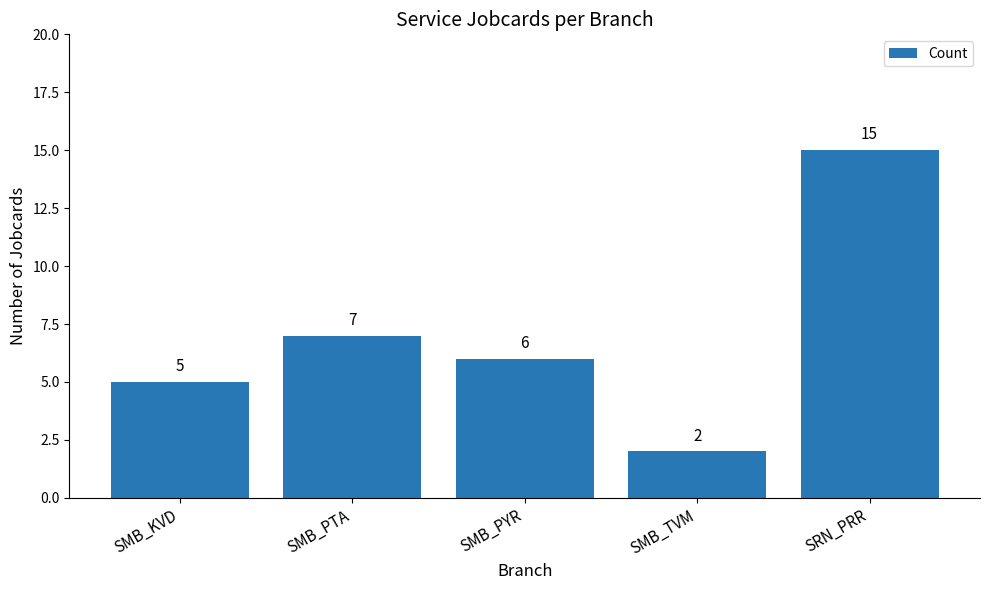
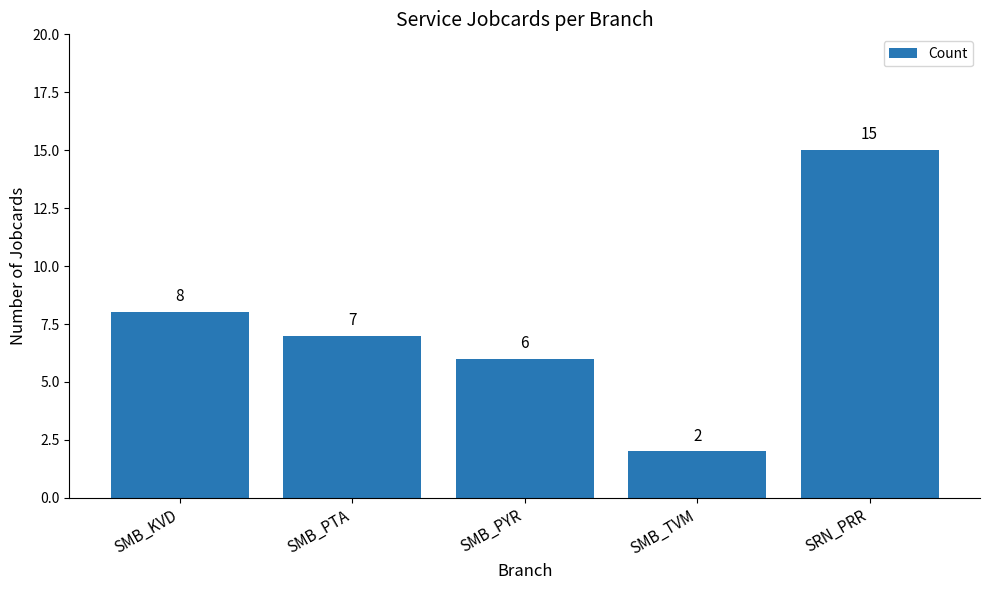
SMB_KVD: 5 -> 8
